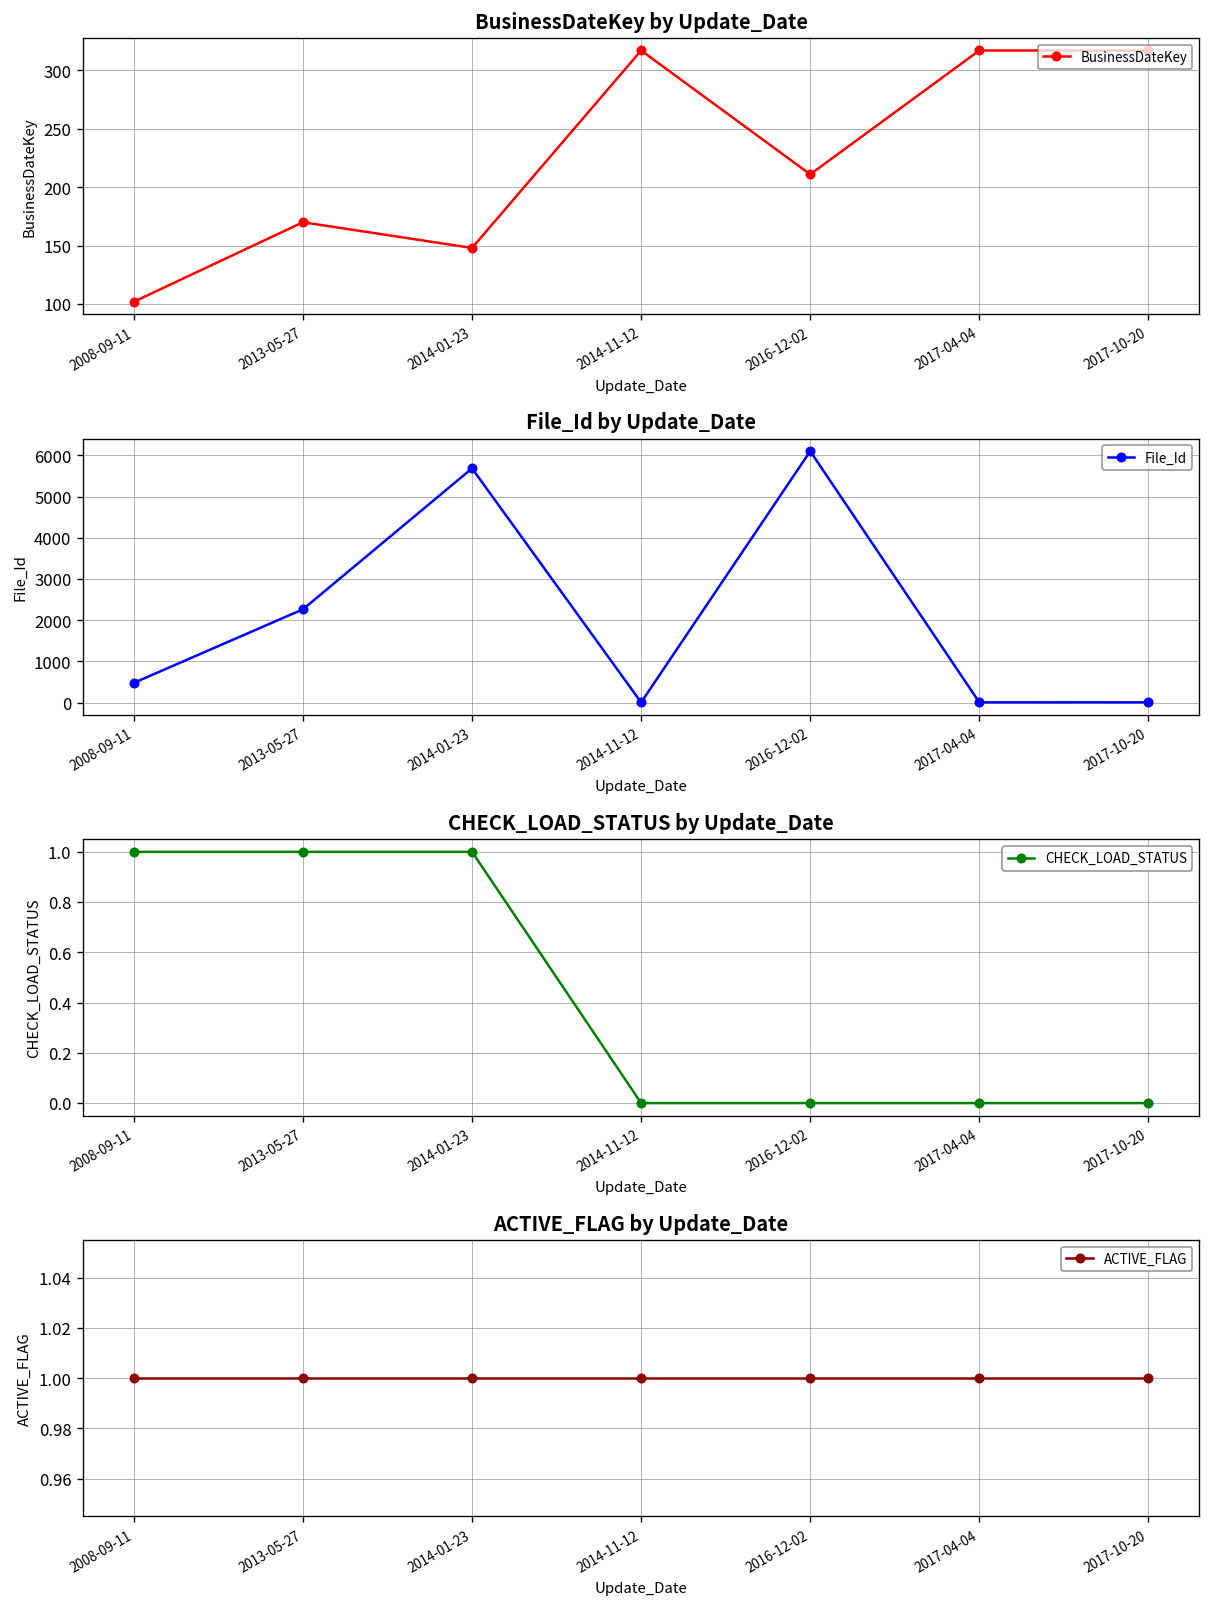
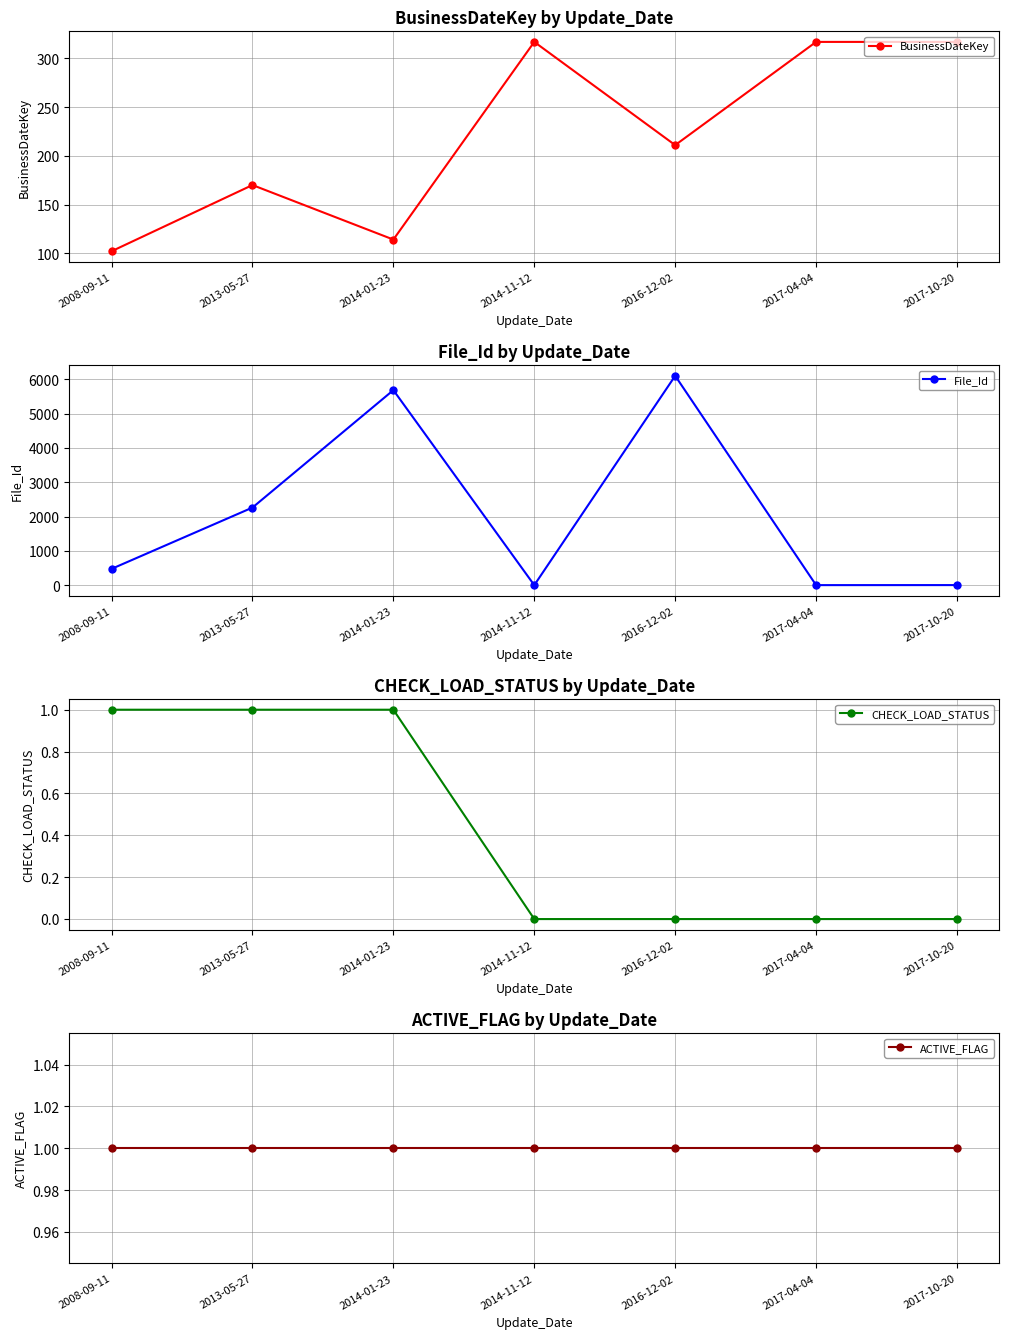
BusinessDateKey by Update_Date, 2014-01-23: 150 -> 110
